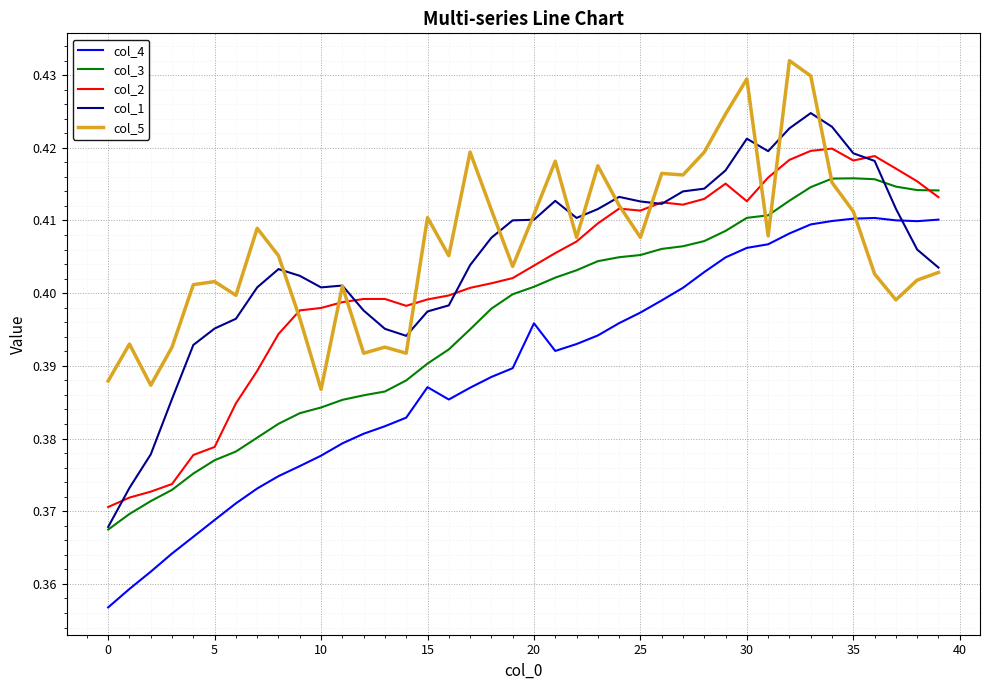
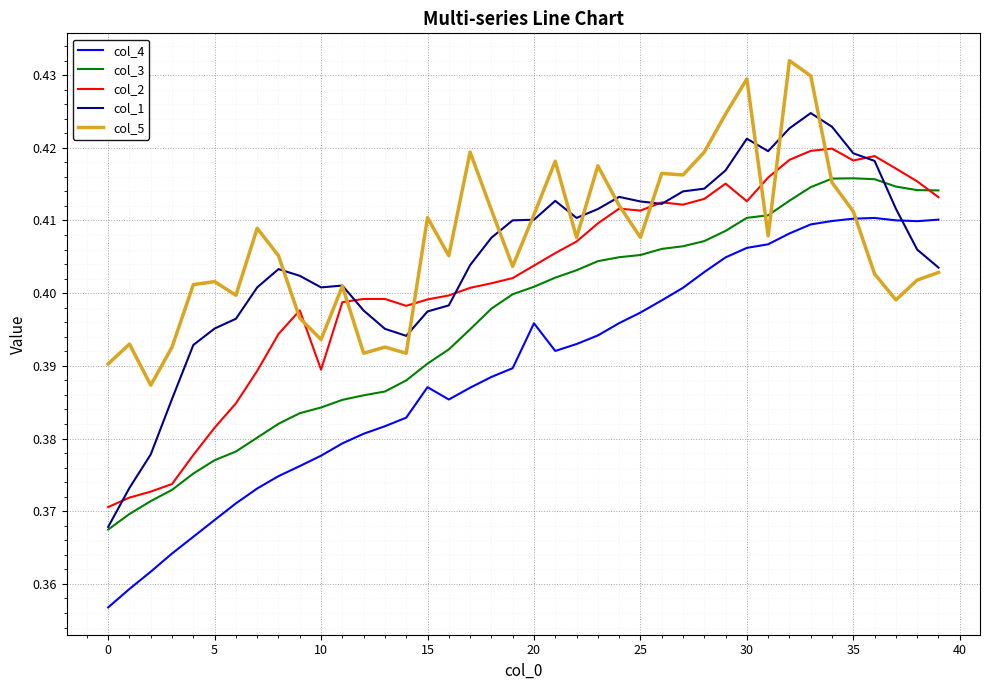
col_5, 0: 0.388 -> 0.390
col_2, 5: 0.379 -> 0.381
col_2, 10: 0.398 -> 0.389
col_5, 10: 0.387 -> 0.394
